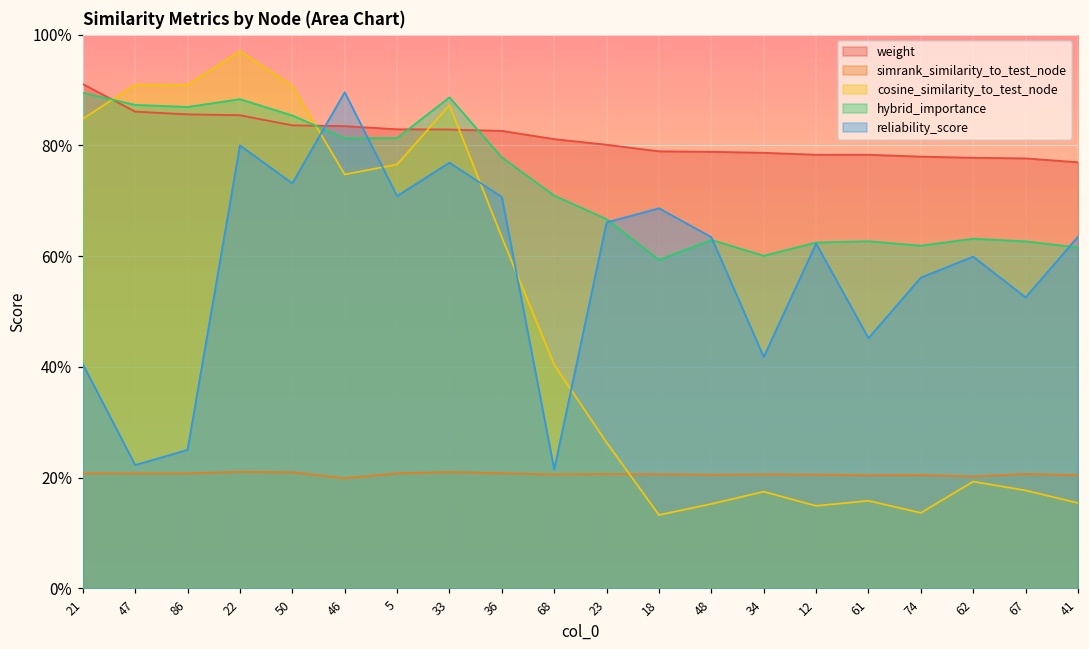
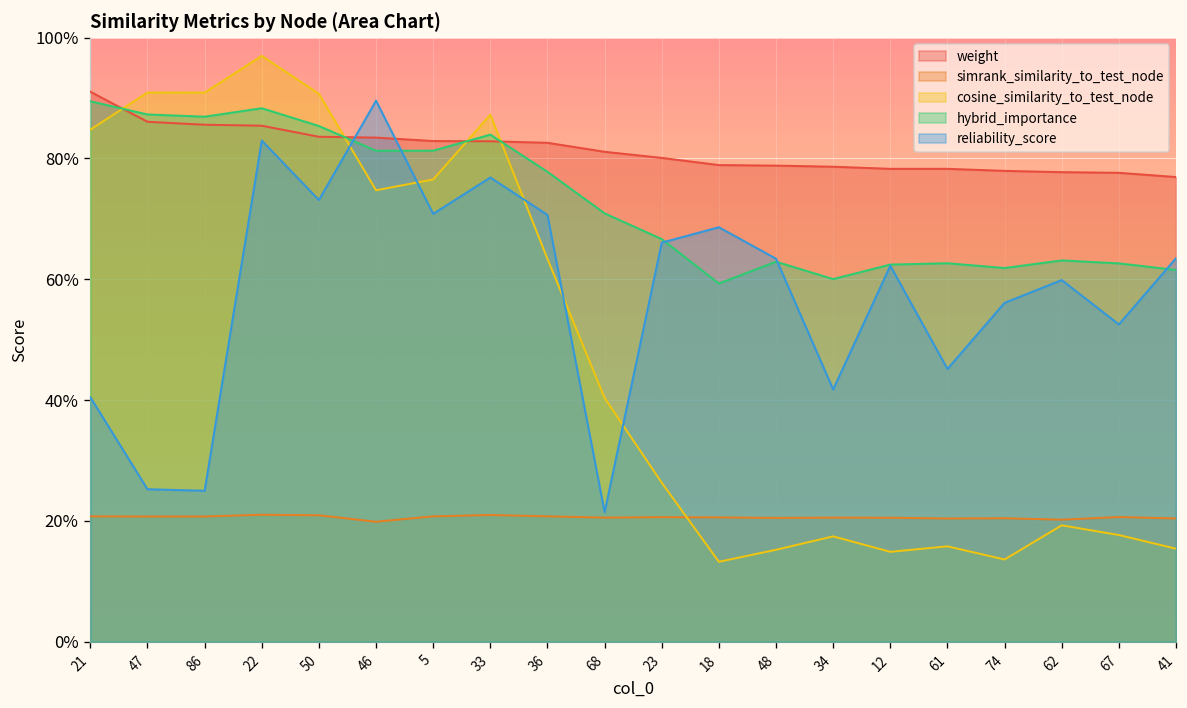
reliability_score, 47: 22% -> 25%
reliability_score, 22: 80% -> 83%
hybrid_importance, 33: 89% -> 84%
